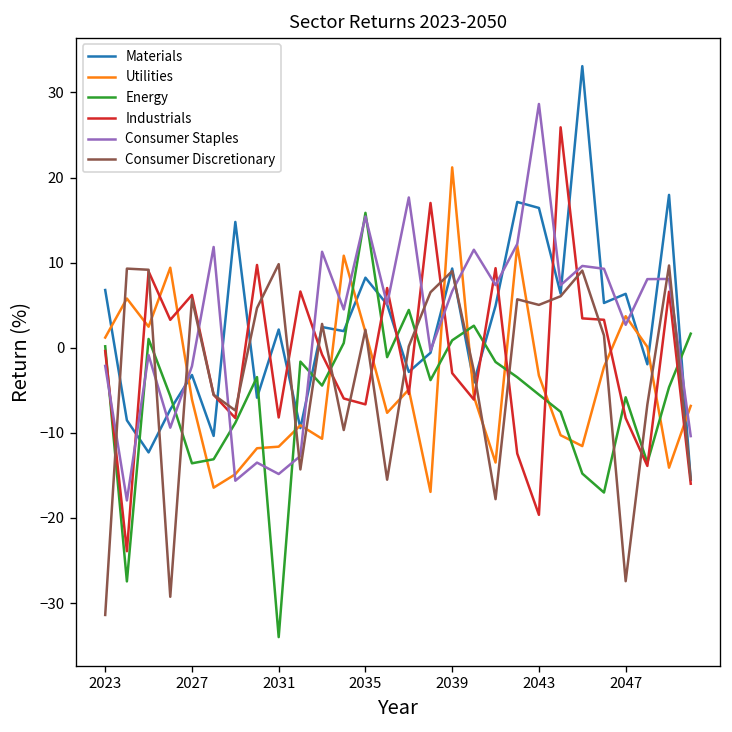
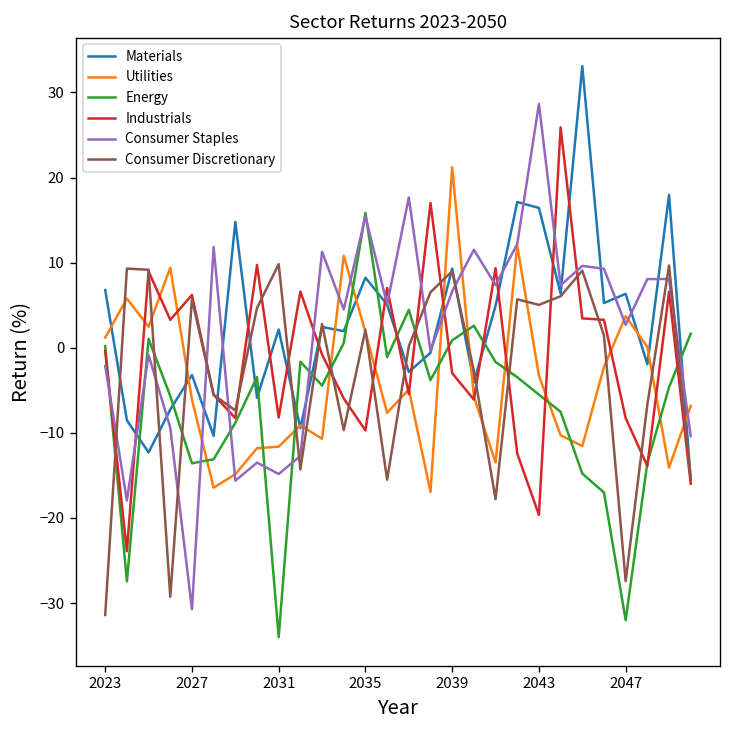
Consumer Staples, 2027: -2 -> -31
Industrials, 2035: -7 -> -10
Energy, 2047: -6 -> -32
